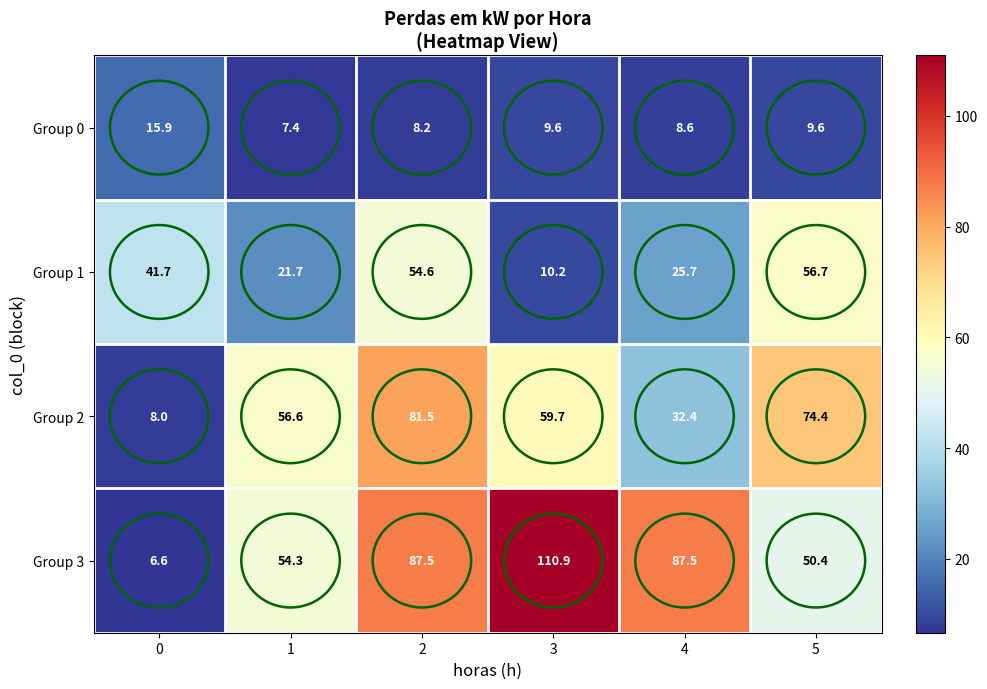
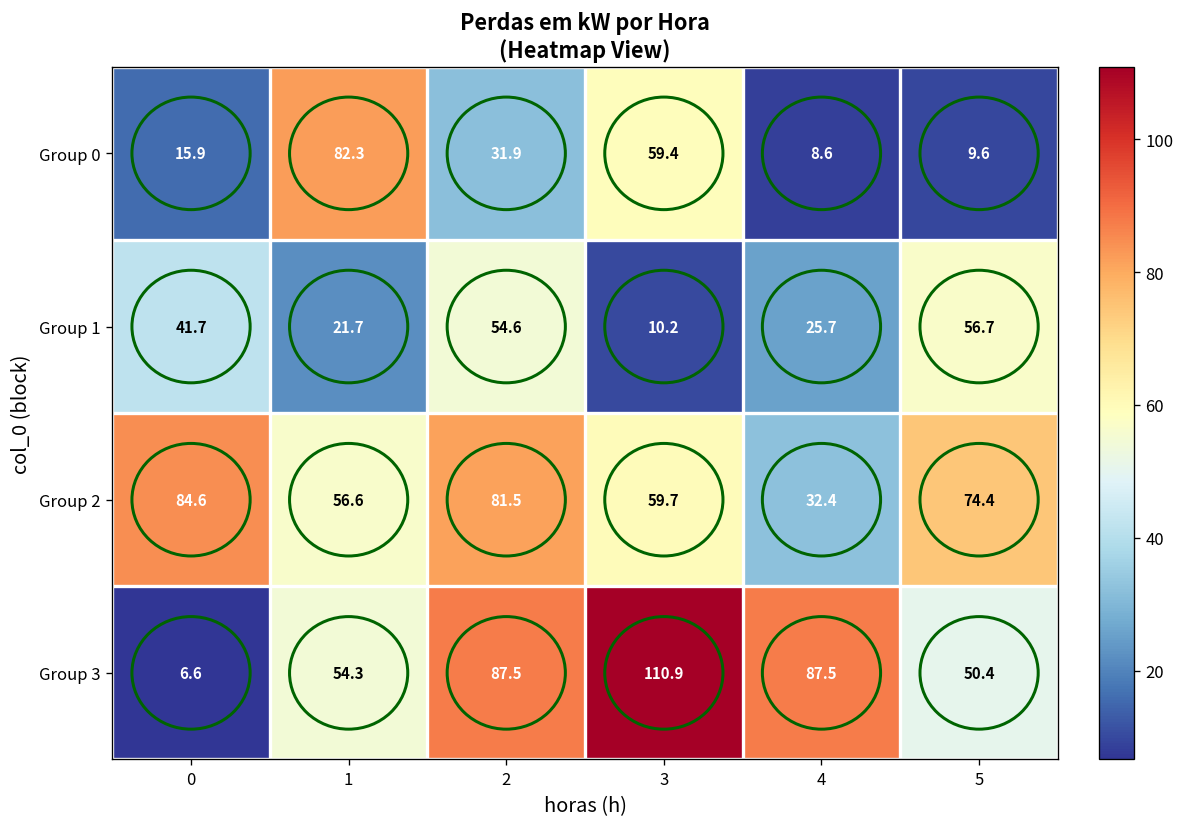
Group 0, 1: 7.4 -> 82.3
Group 0, 2: 8.2 -> 31.9
Group 0, 3: 9.6 -> 59.4
Group 2, 0: 8.0 -> 84.6
